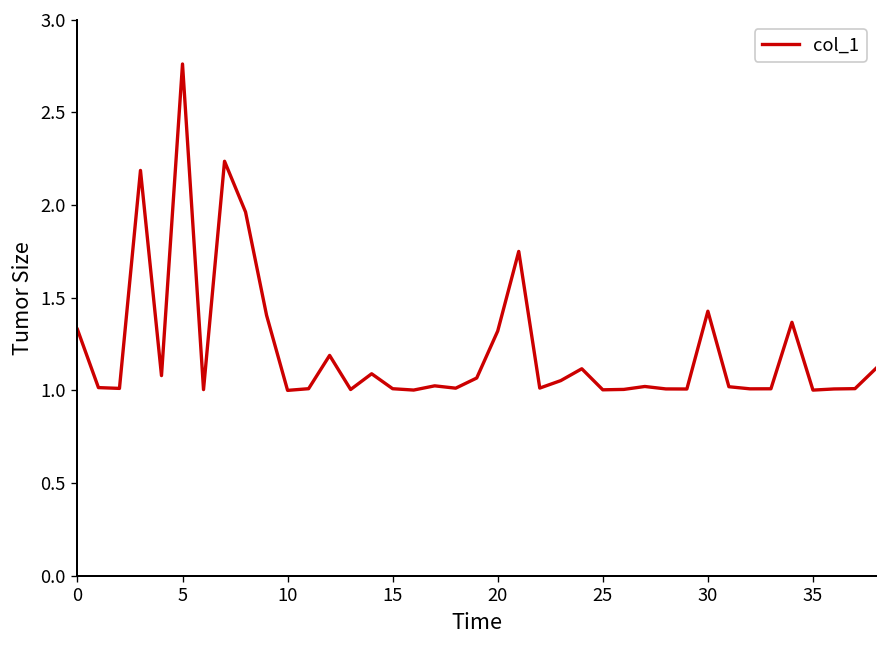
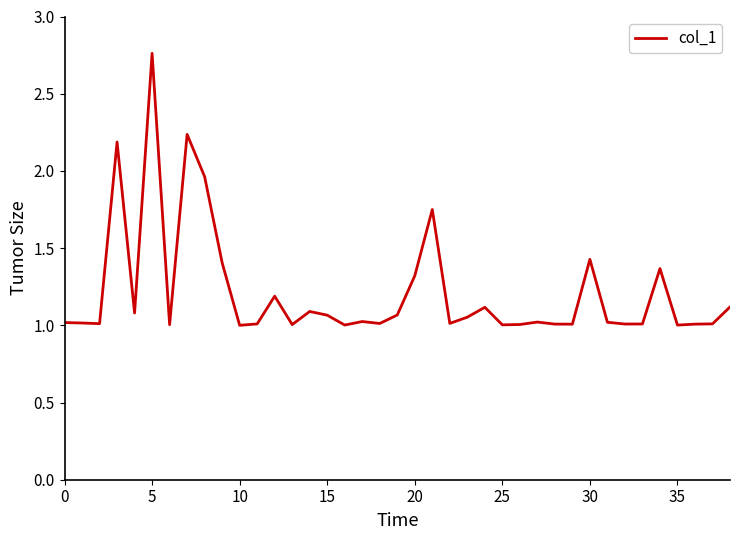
0: 1.33 -> 1.02
15: 1.01 -> 1.07
